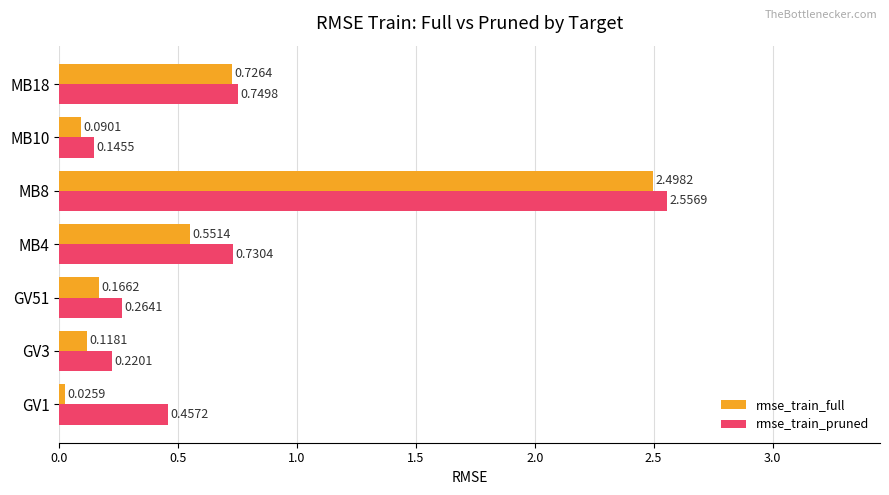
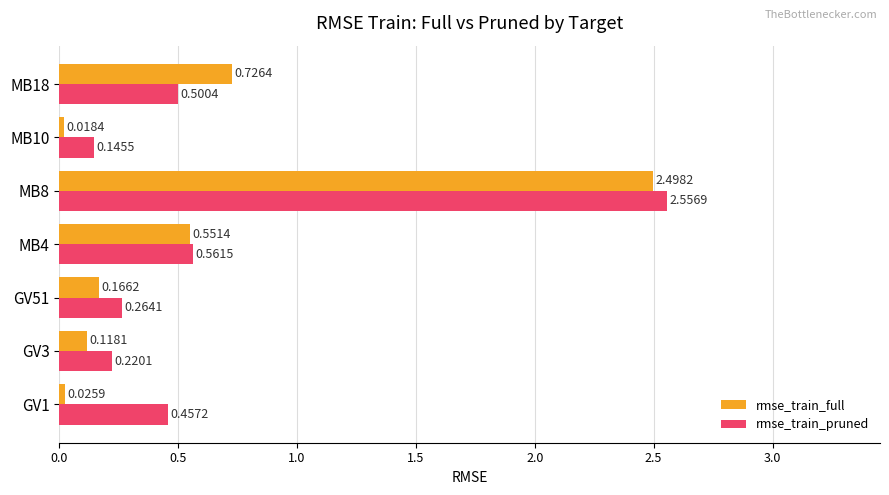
rmse_train_pruned, MB18: 0.7498 -> 0.5004
rmse_train_full, MB10: 0.0901 -> 0.0184
rmse_train_pruned, MB4: 0.7304 -> 0.5615
